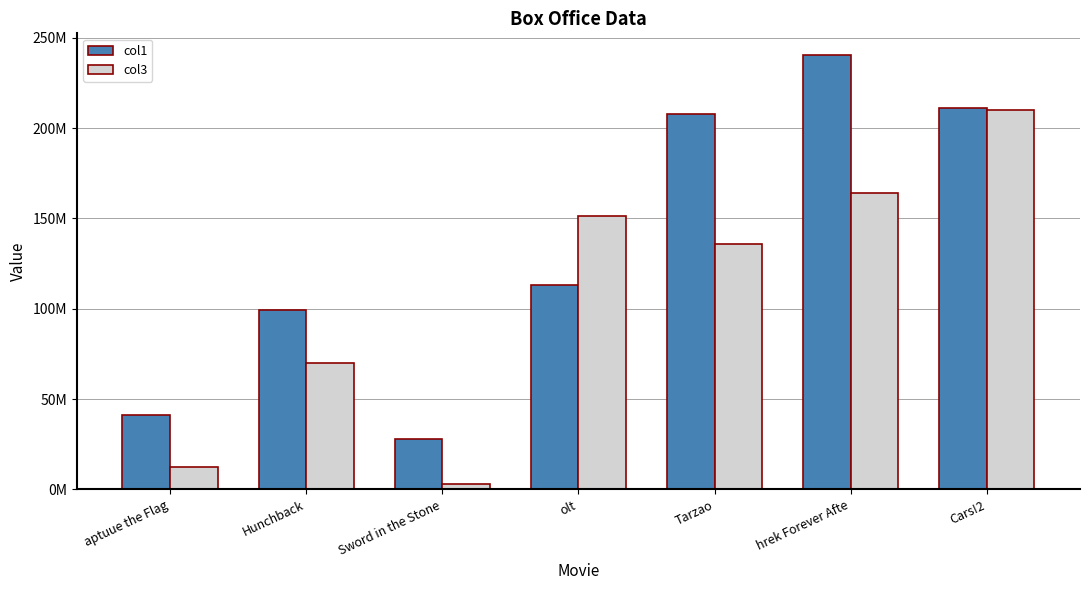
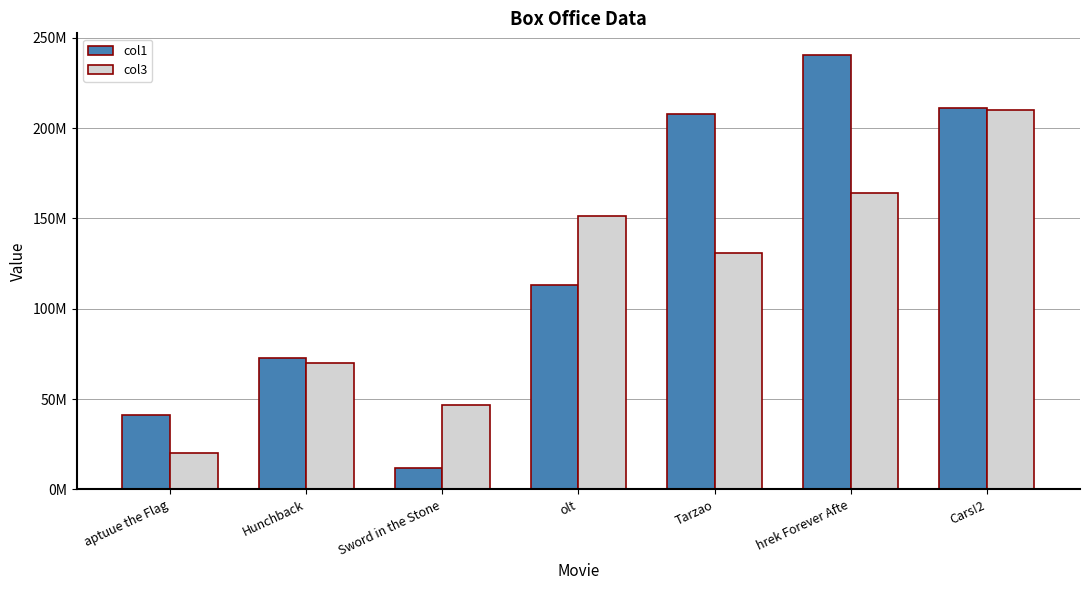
col3, aptuue the Flag: 13000000 -> 20000000
col1, Hunchback: 99000000 -> 73000000
col1, Sword in the Stone: 28000000 -> 12000000
col3, Sword in the Stone: 3000000 -> 46000000
col3, Tarzao: 136000000 -> 131000000
